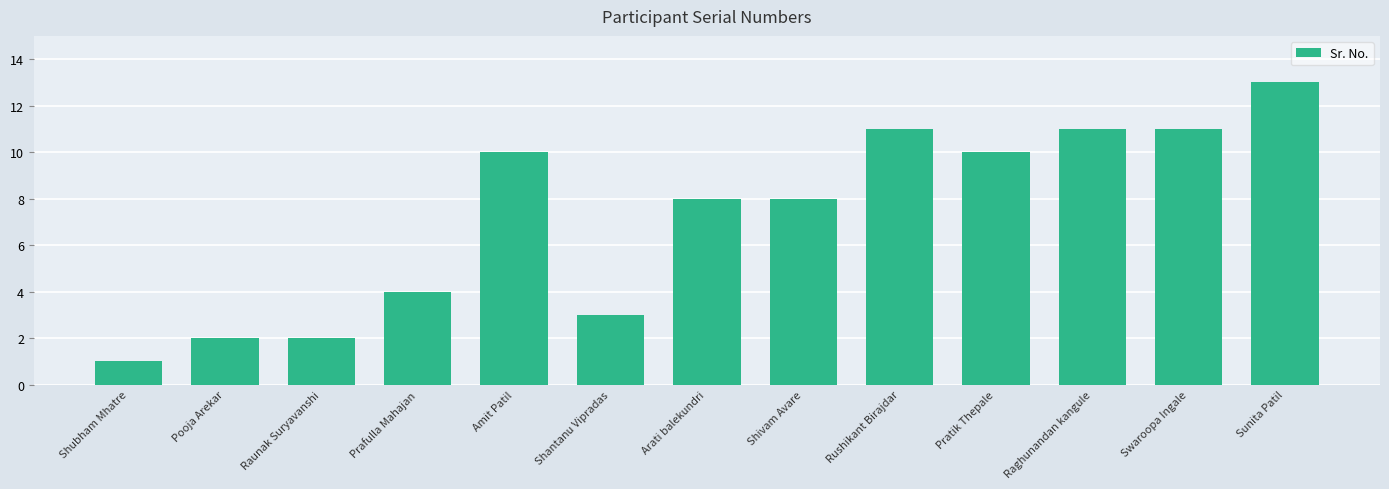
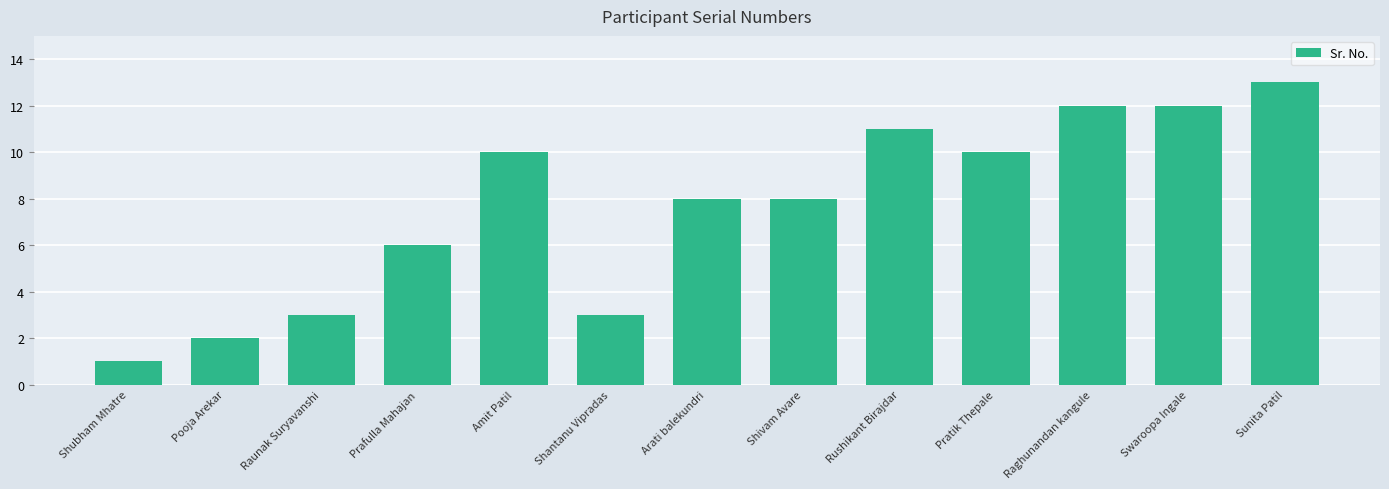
Raunak Suryavanshi: 2 -> 3
Prafulla Mahajan: 4 -> 6
Raghunandan kangule: 11 -> 12
Swaroopa Ingale: 11 -> 12
